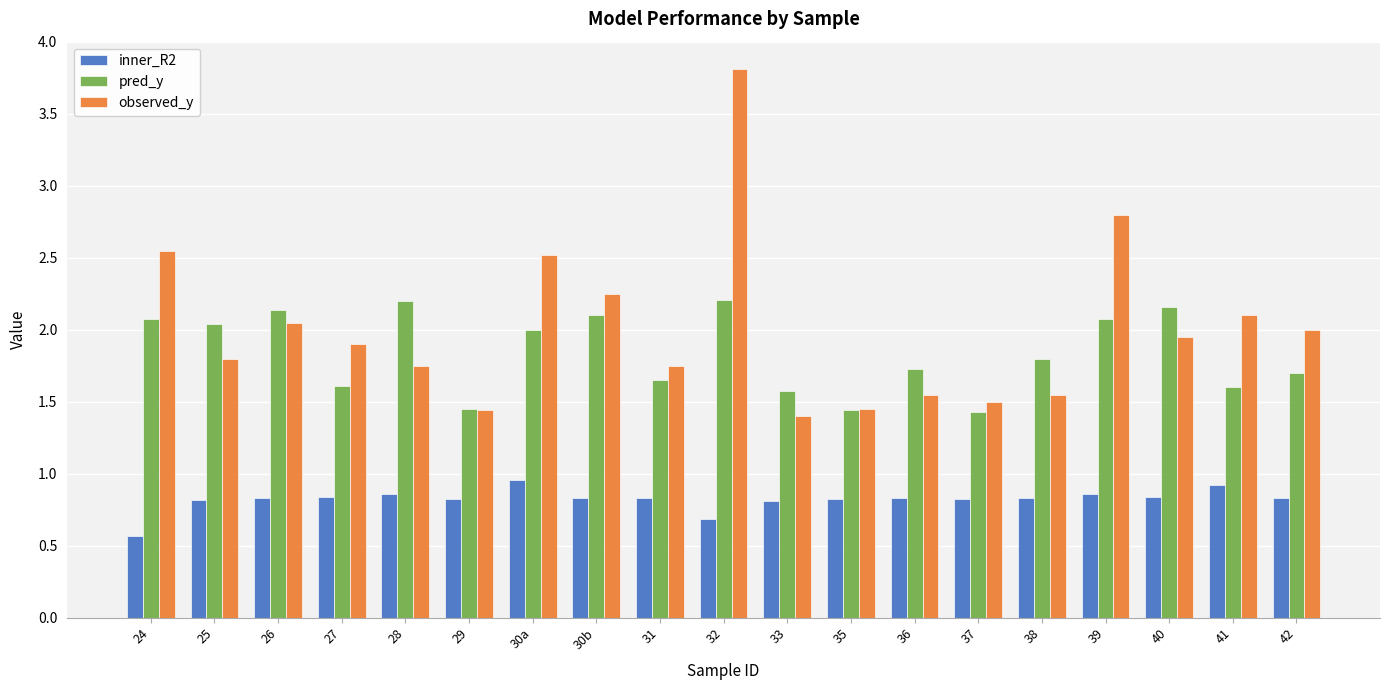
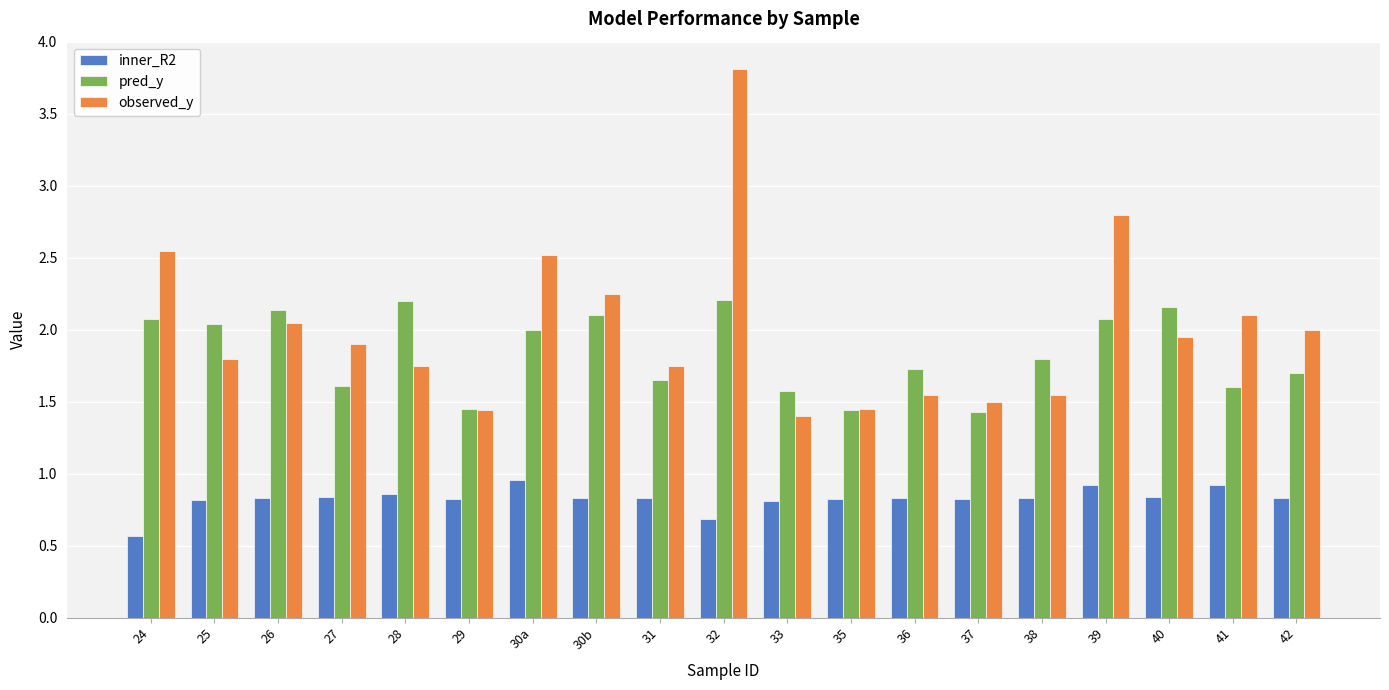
inner_R2, 39: 0.86 -> 0.92
